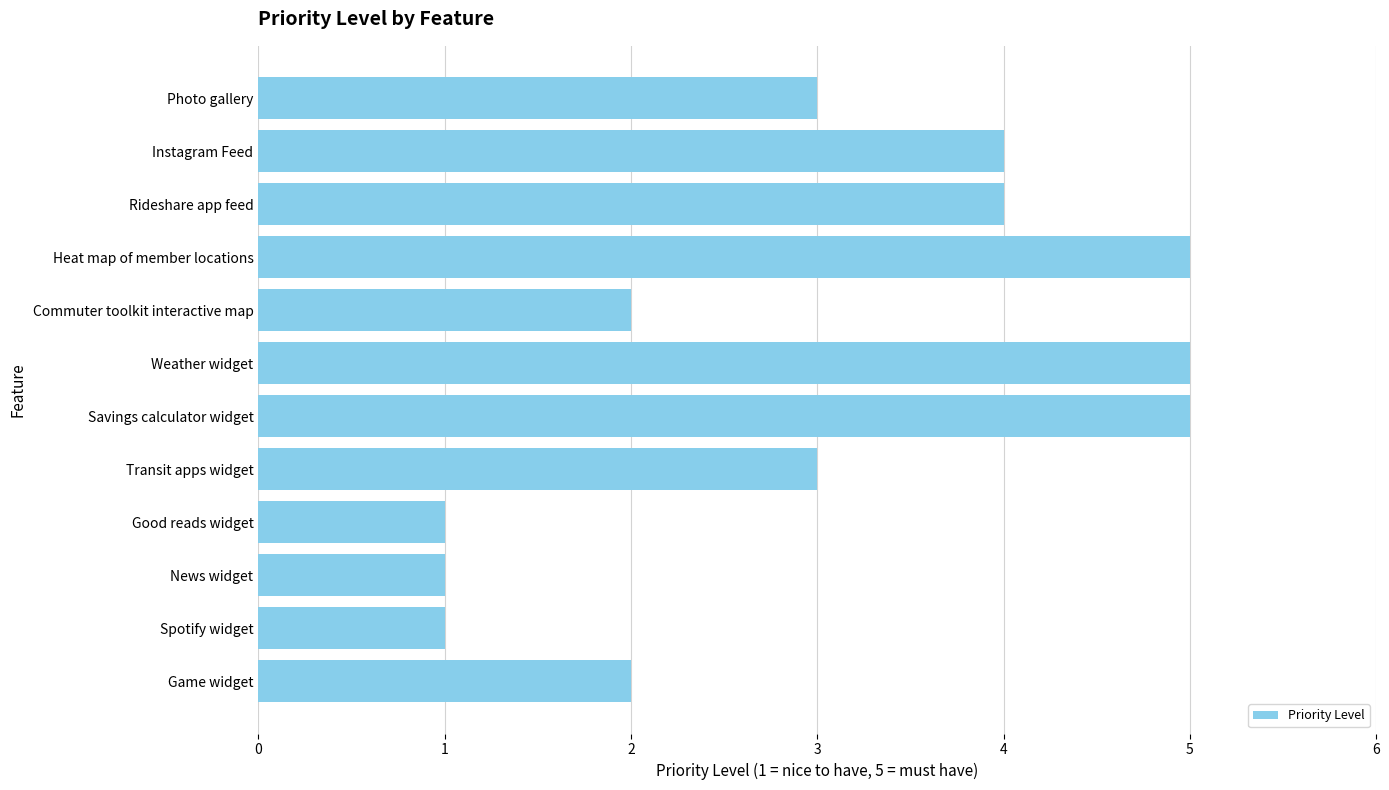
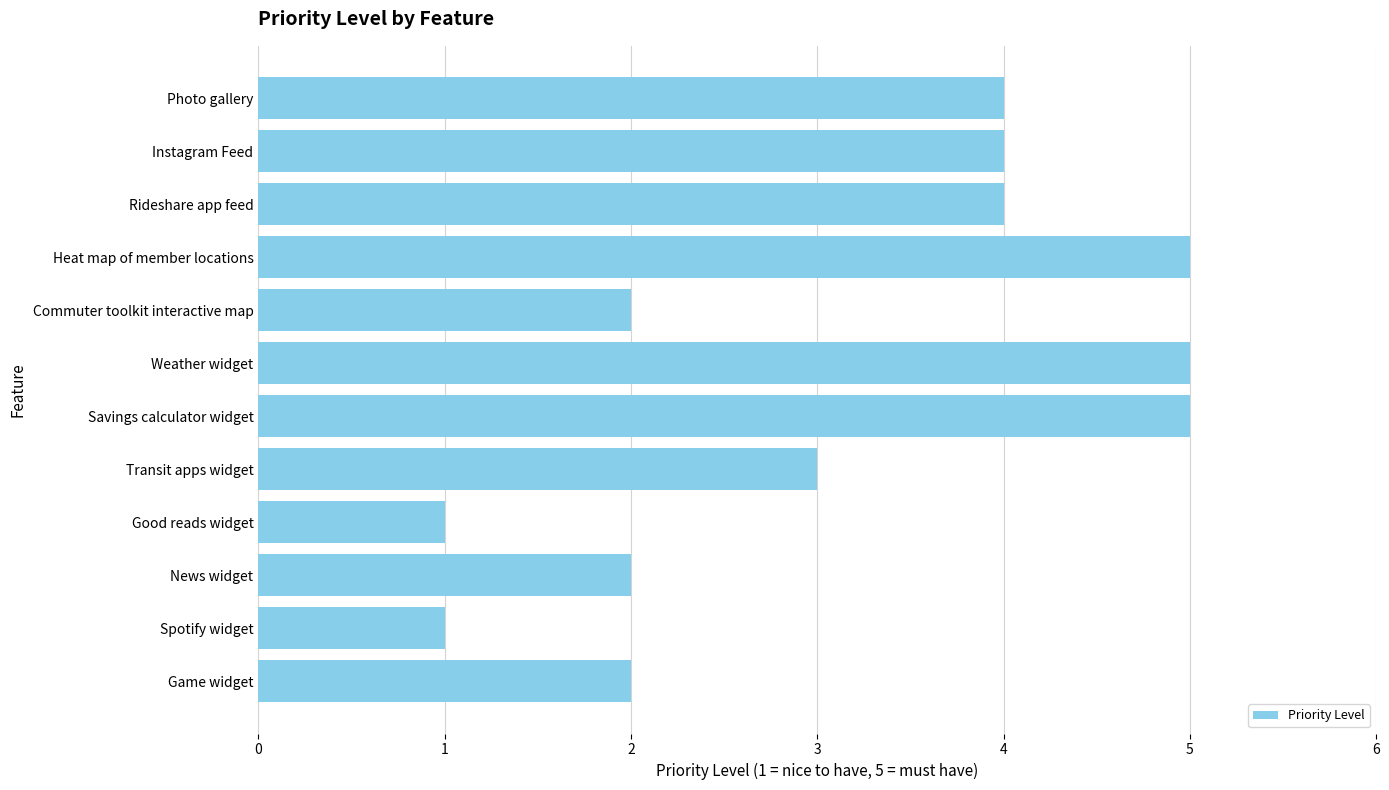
Photo gallery: 3 -> 4
News widget: 1 -> 2
